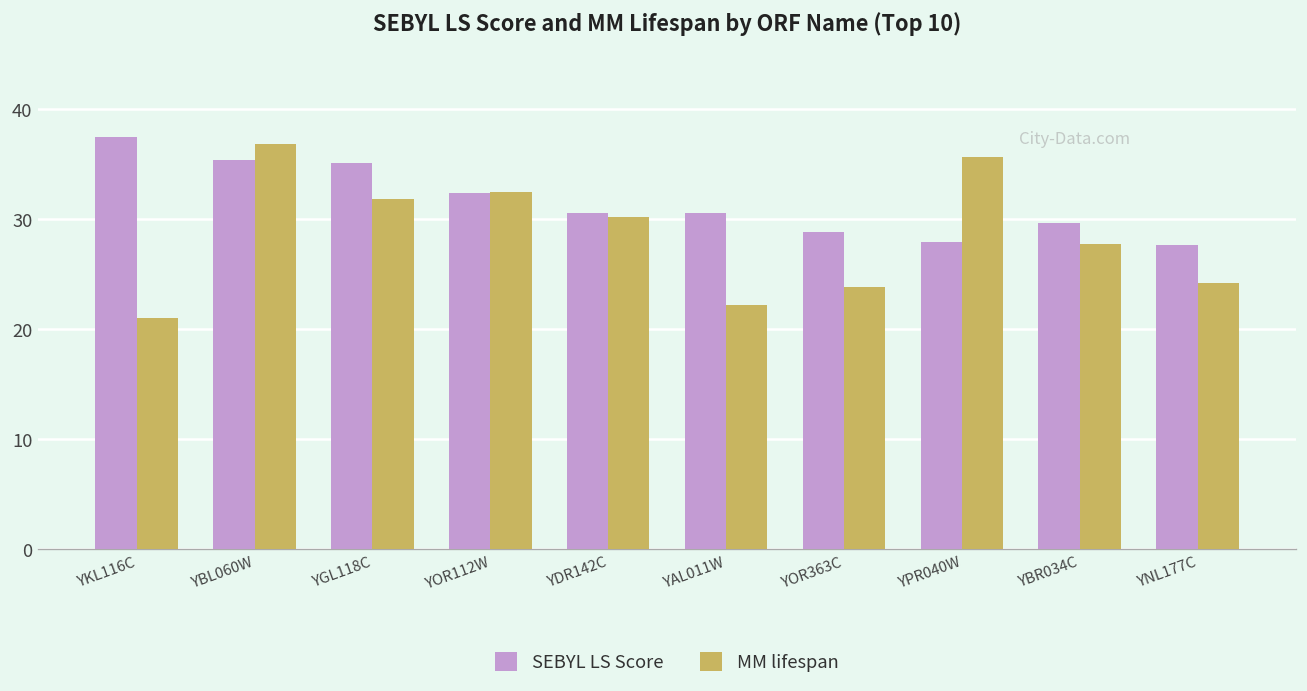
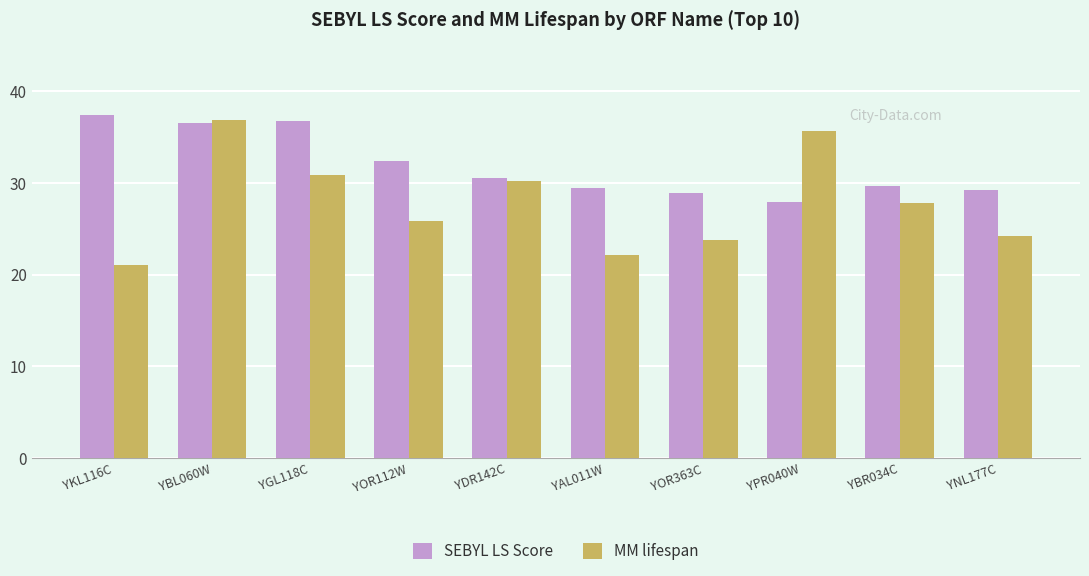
SEBYL LS Score, YBL060W: 35 -> 36
SEBYL LS Score, YGL118C: 35 -> 37
MM lifespan, YGL118C: 32 -> 31
MM lifespan, YOR112W: 33 -> 26
SEBYL LS Score, YAL011W: 31 -> 29
SEBYL LS Score, YNL177C: 28 -> 29
